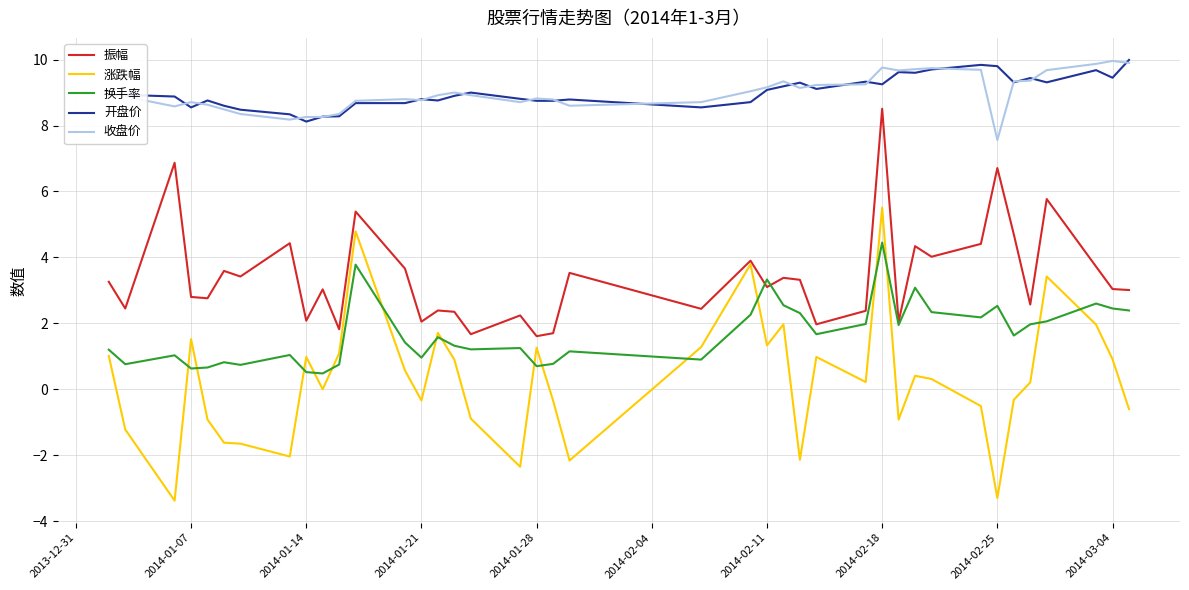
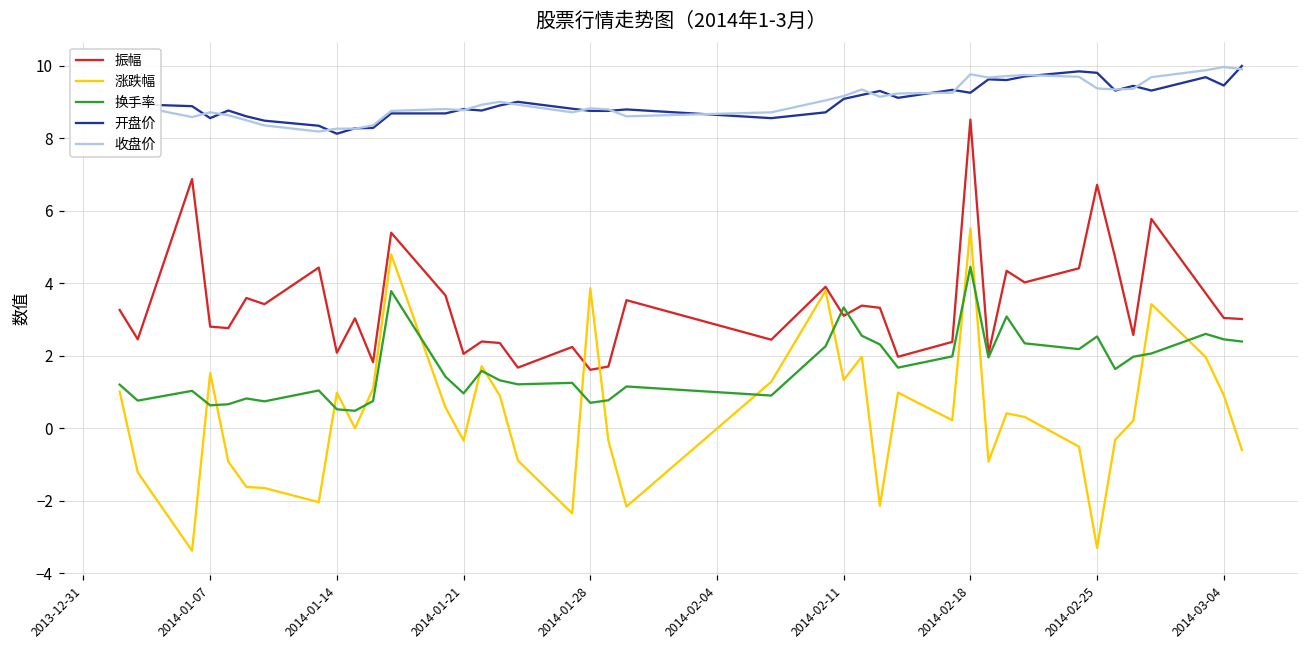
涨跌幅, 2014-01-28: 1.3 -> 3.9
收盘价, 2014-02-25: 7.6 -> 9.4
